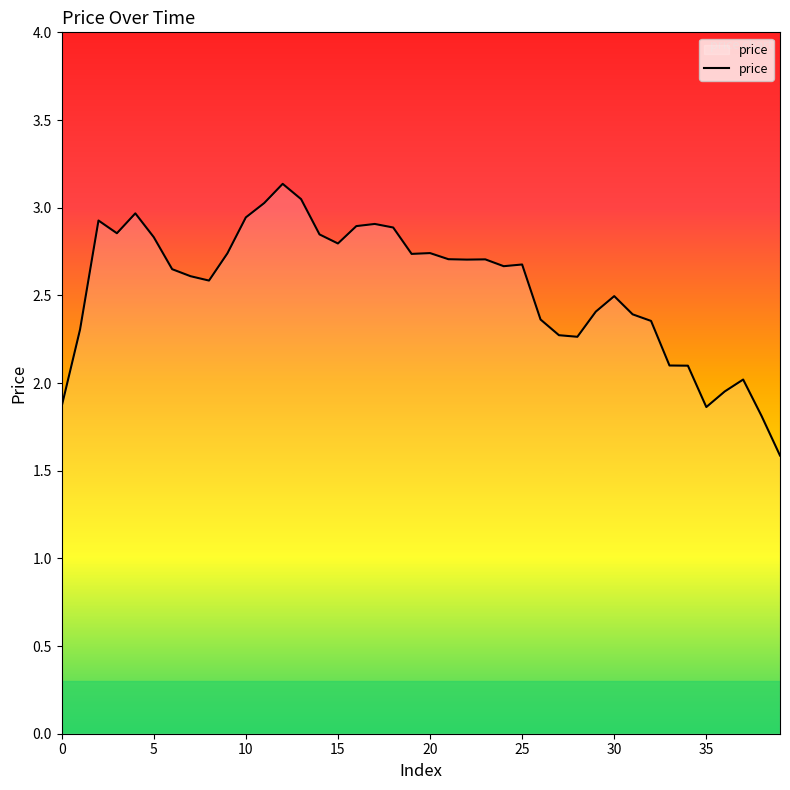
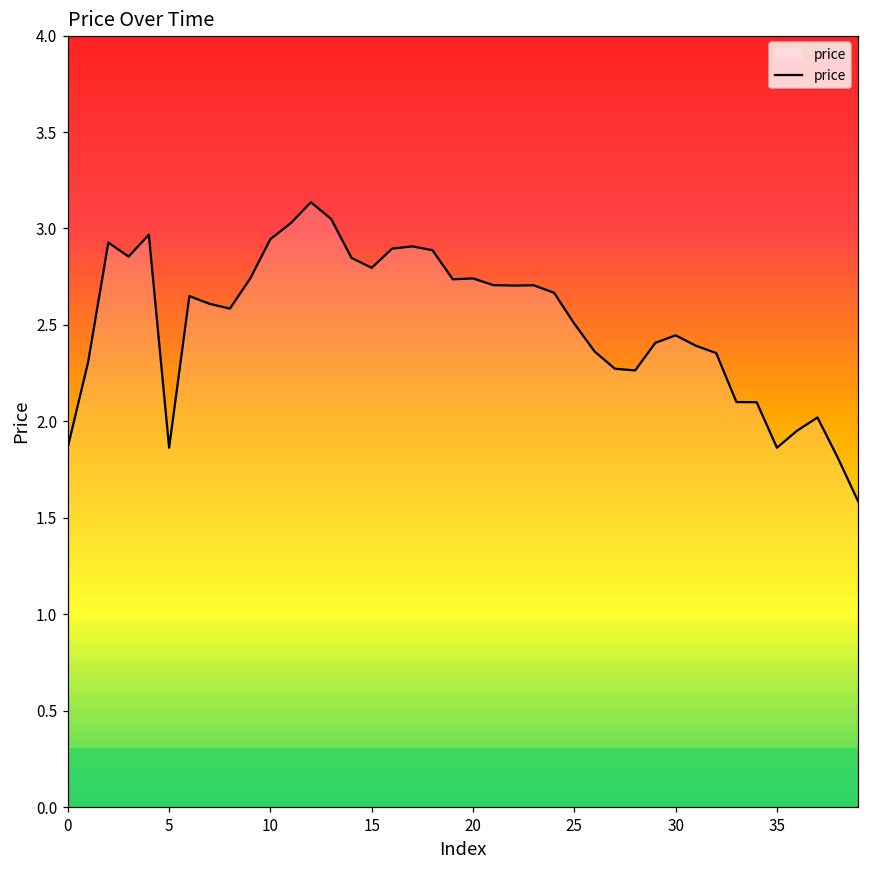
5: 2.83 -> 1.86
25: 2.68 -> 2.51
30: 2.50 -> 2.45
